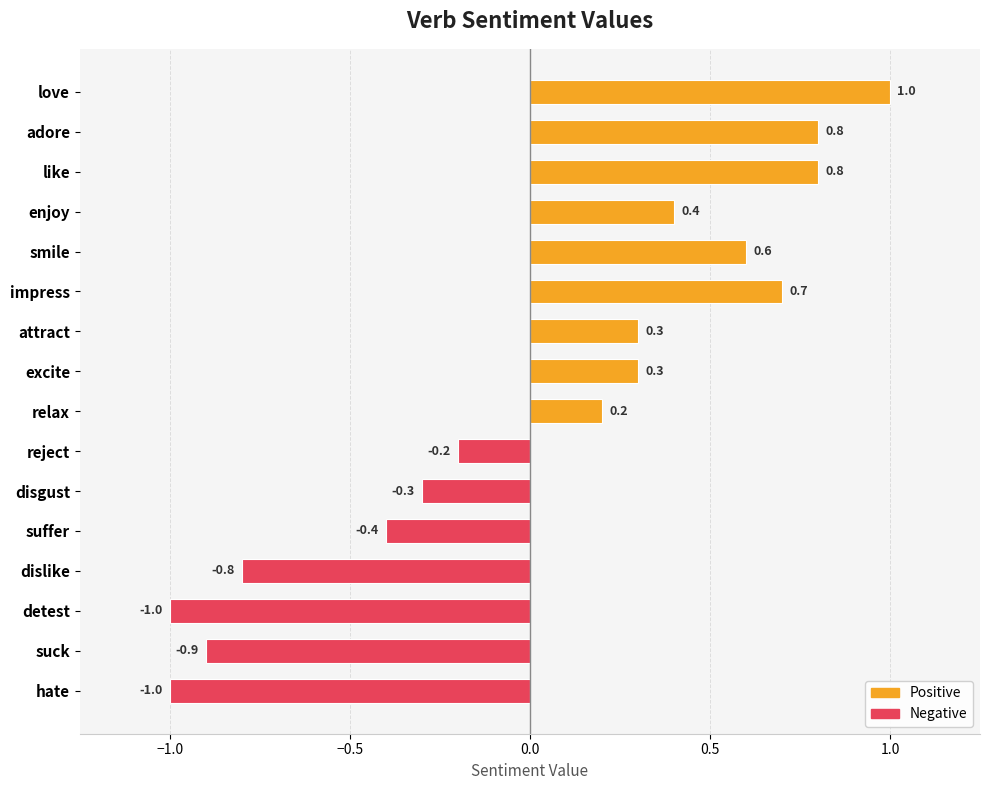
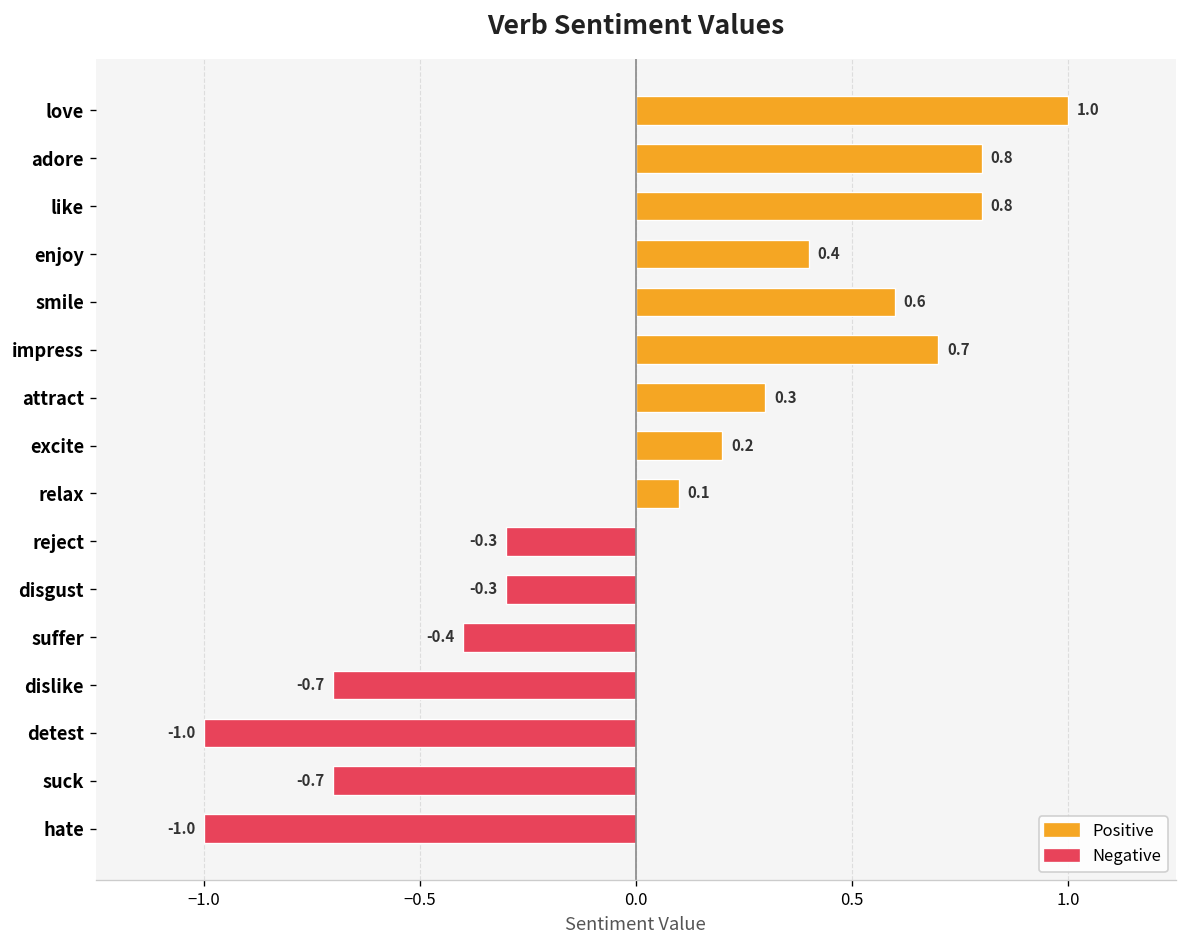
excite: 0.3 -> 0.2
relax: 0.2 -> 0.1
reject: -0.2 -> -0.3
dislike: -0.8 -> -0.7
suck: -0.9 -> -0.7
